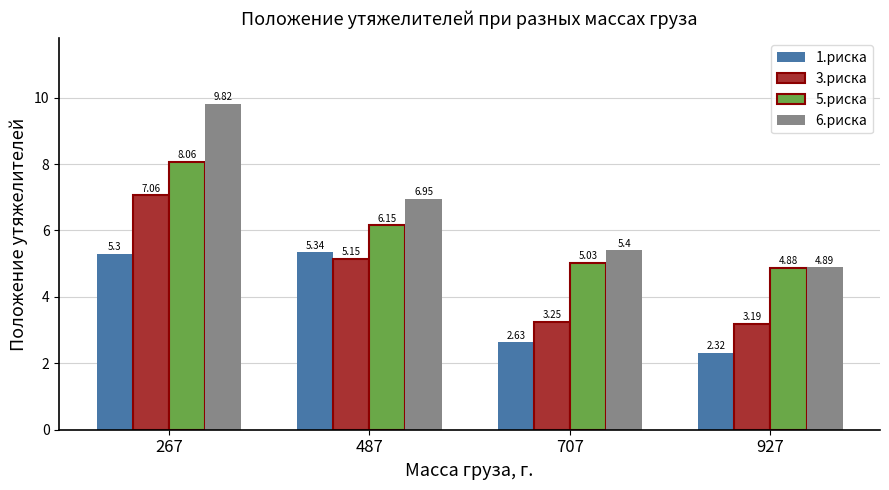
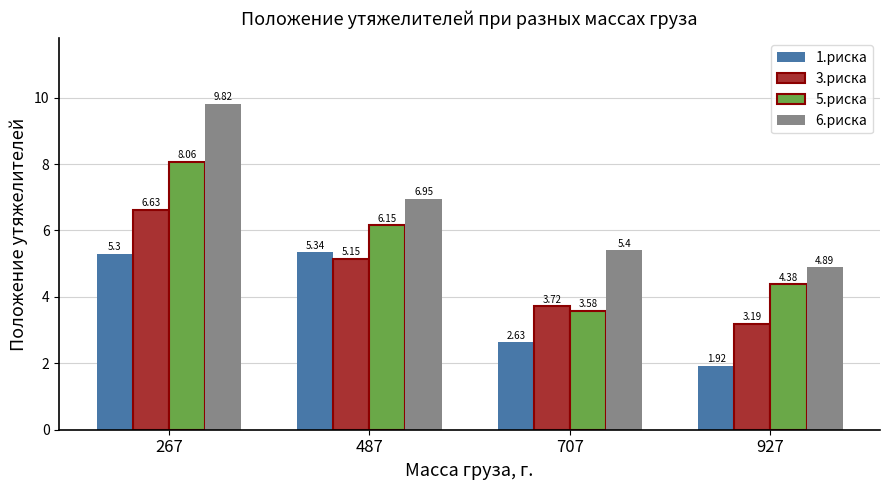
3.риска, 267: 7.06 -> 6.63
3.риска, 707: 3.25 -> 3.72
5.риска, 707: 5.03 -> 3.58
1.риска, 927: 2.32 -> 1.92
5.риска, 927: 4.88 -> 4.38
